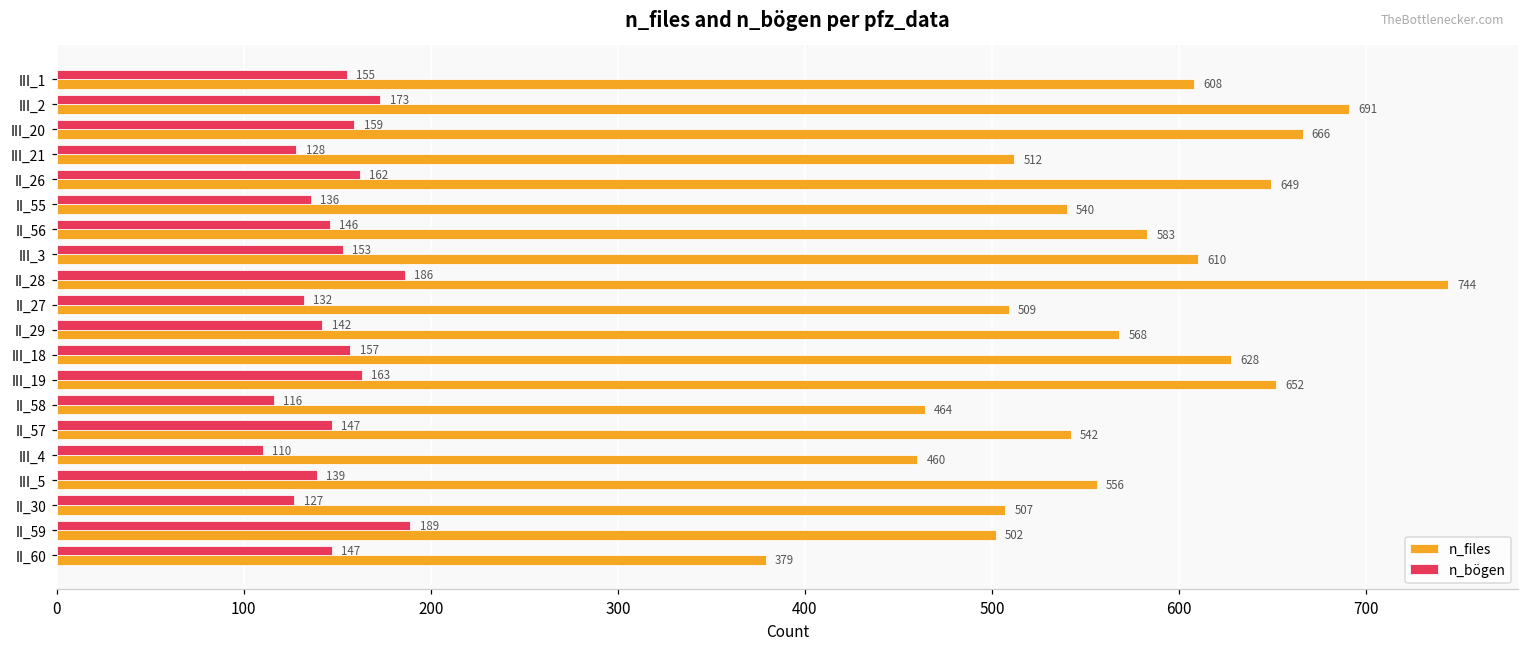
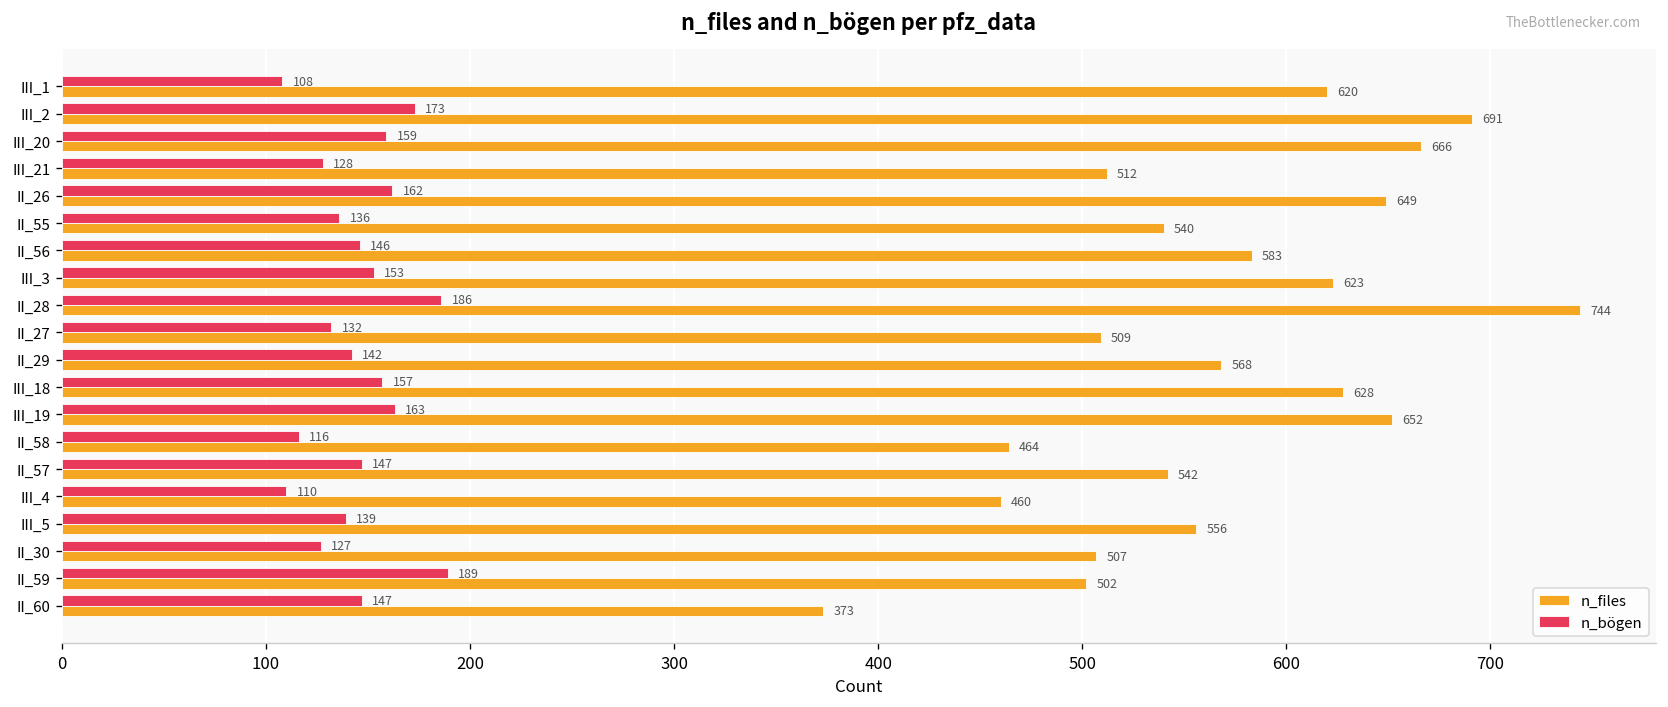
n_bögen, III_1: 155 -> 108
n_files, III_1: 608 -> 620
n_files, III_3: 610 -> 623
n_files, II_60: 379 -> 373
